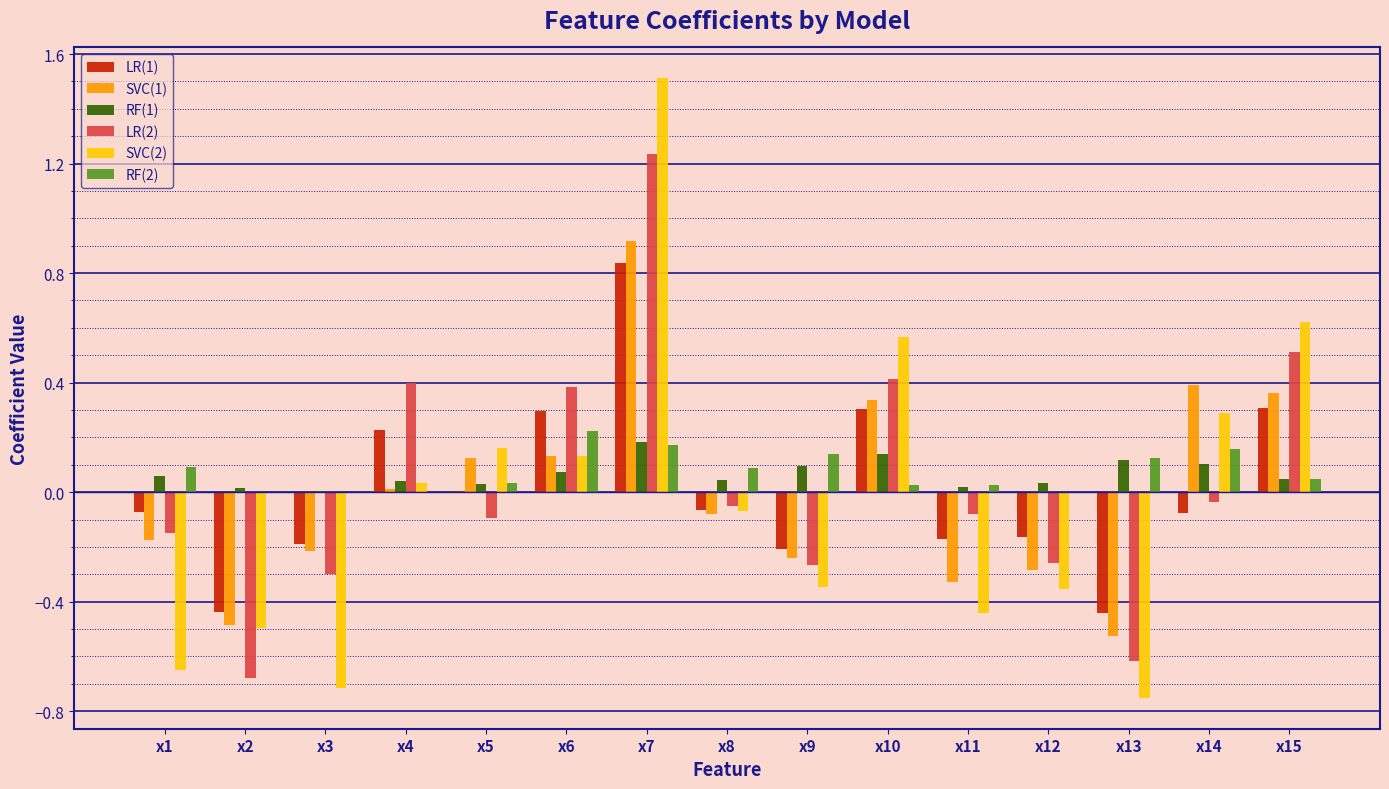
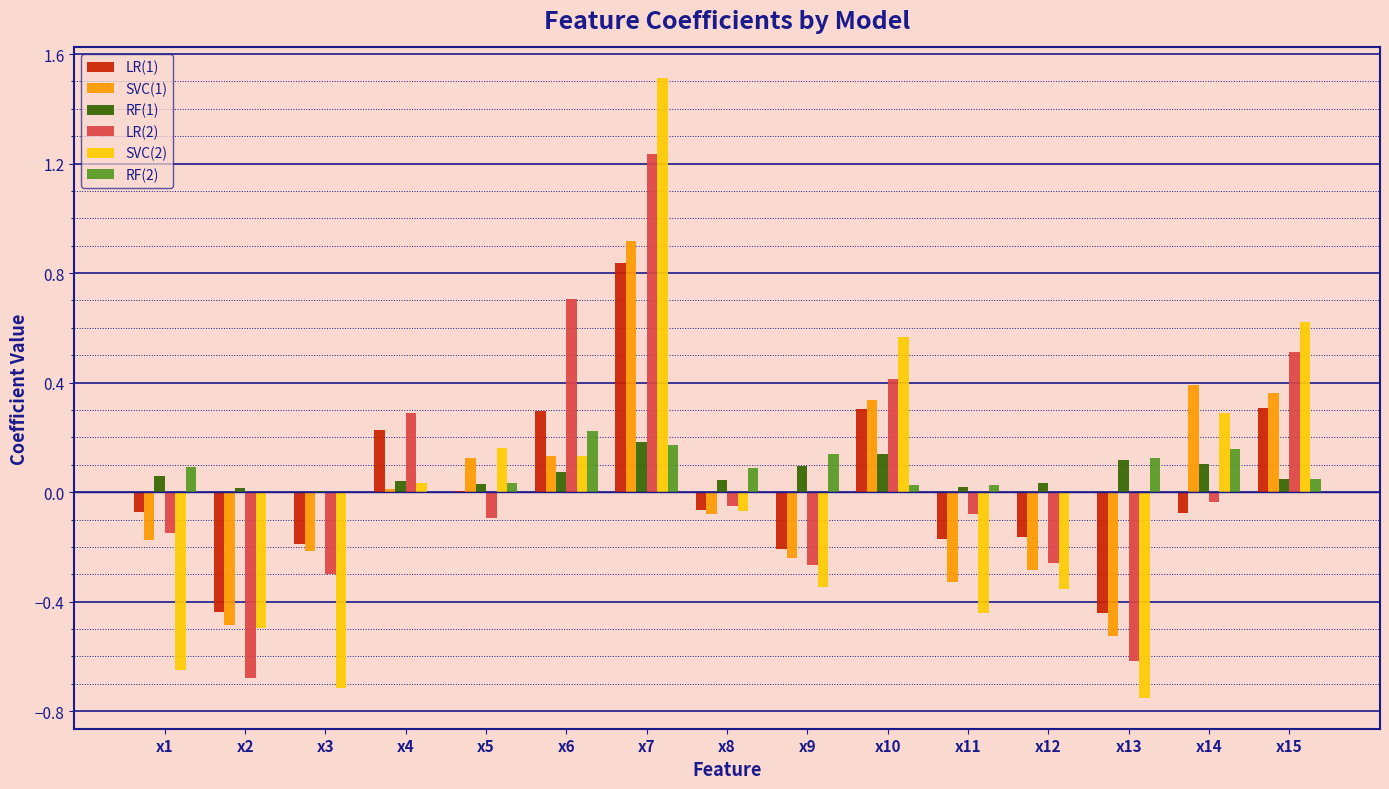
LR(2), x4: 0.40 -> 0.29
LR(2), x6: 0.39 -> 0.70
